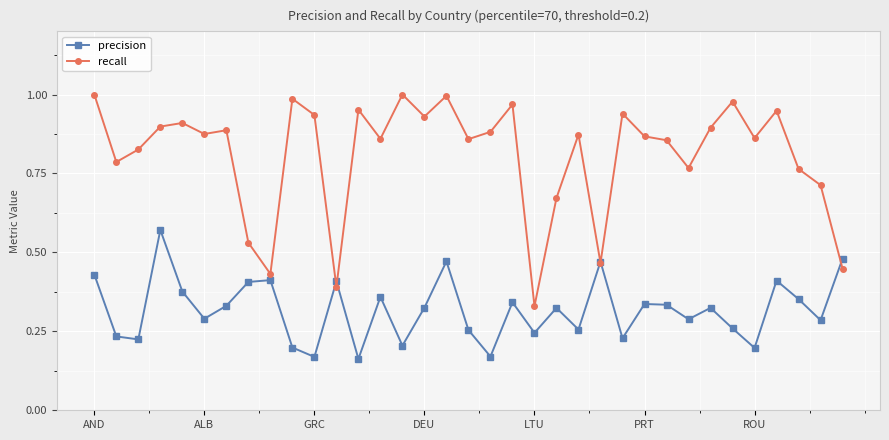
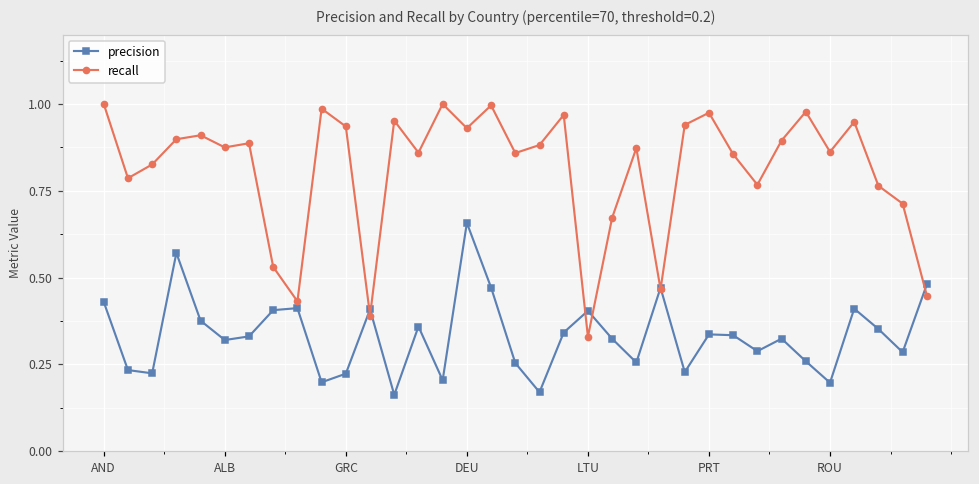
precision, ALB: 0.29 -> 0.32
precision, GRC: 0.17 -> 0.22
precision, DEU: 0.32 -> 0.66
precision, LTU: 0.25 -> 0.40
recall, PRT: 0.87 -> 0.97
